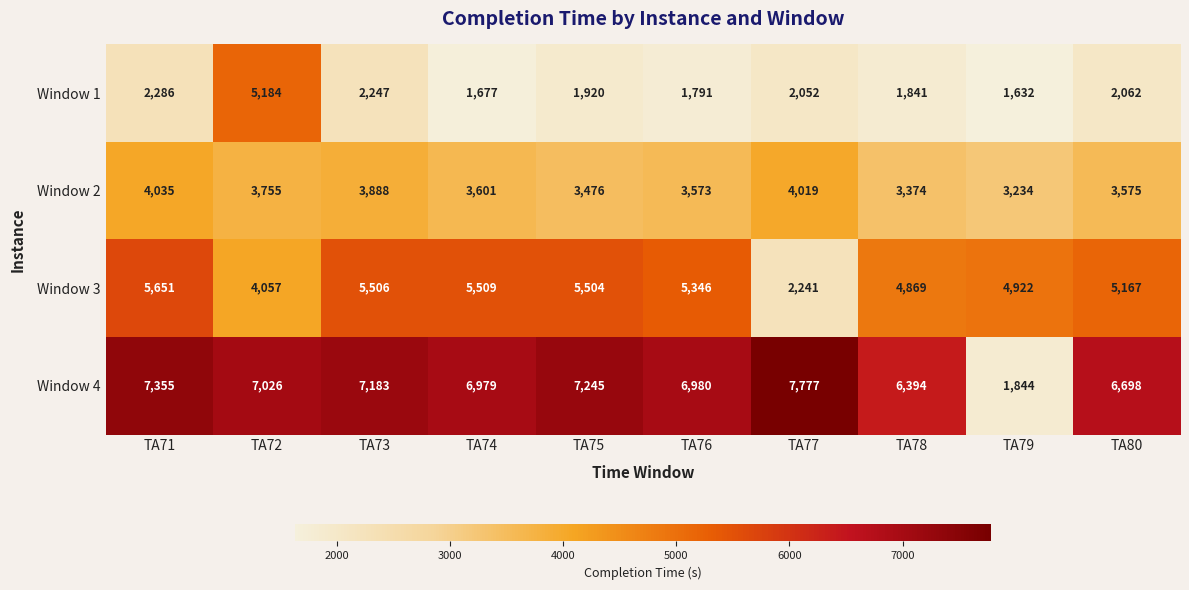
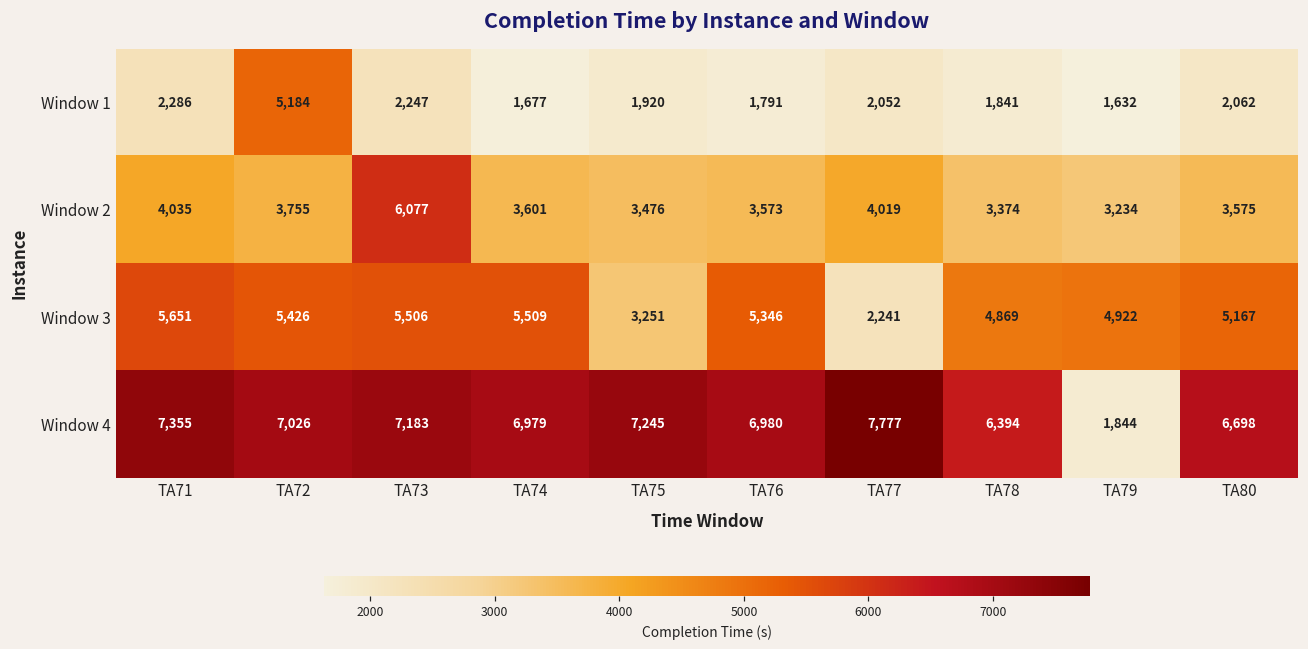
Window 2, TA73: 3,888 -> 6,077
Window 3, TA72: 4,057 -> 5,426
Window 3, TA75: 5,504 -> 3,251
